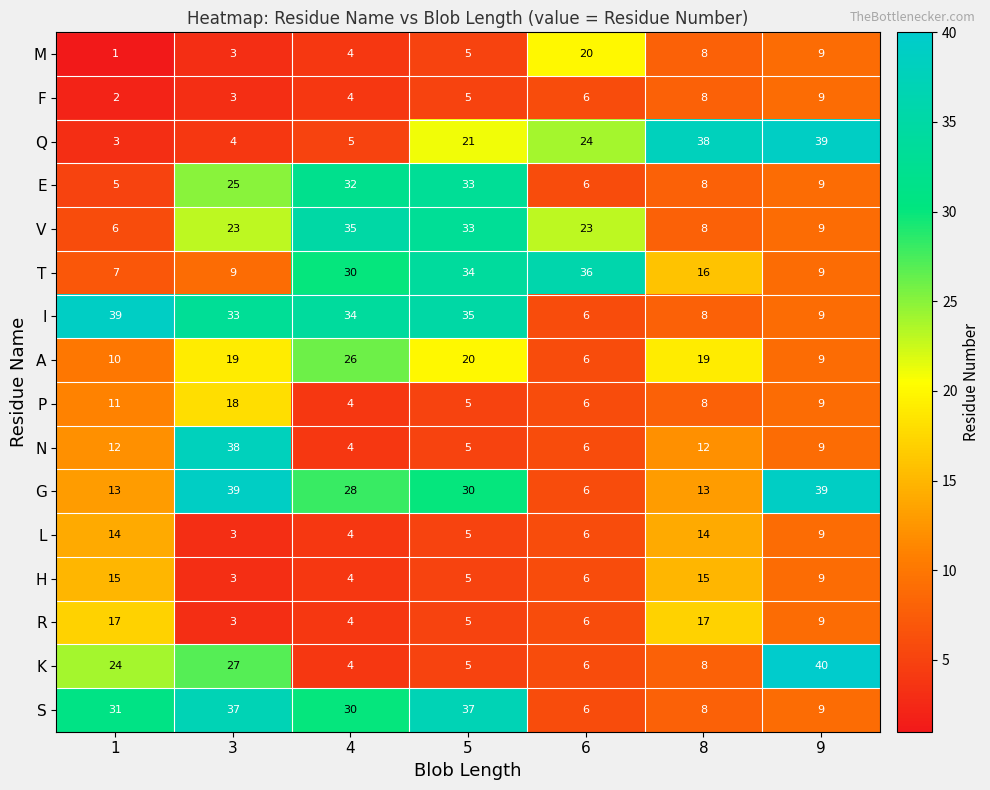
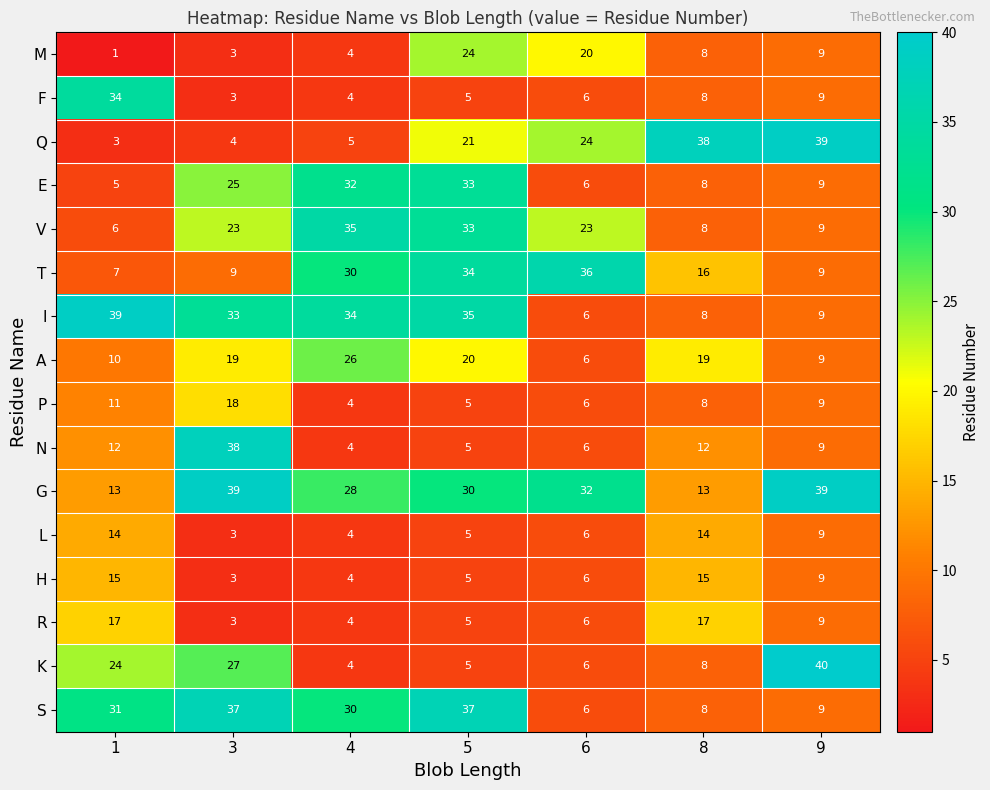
M, 5: 5 -> 24
F, 1: 2 -> 34
G, 6: 6 -> 32
